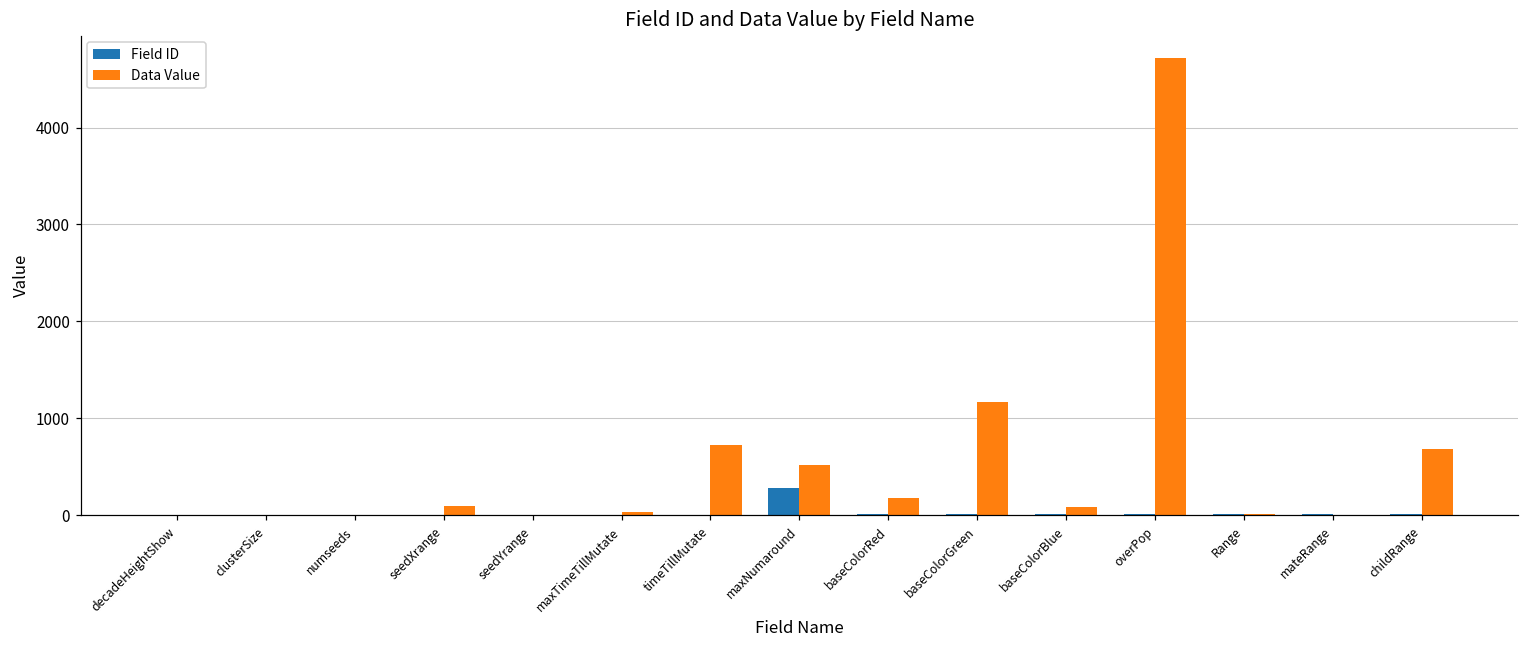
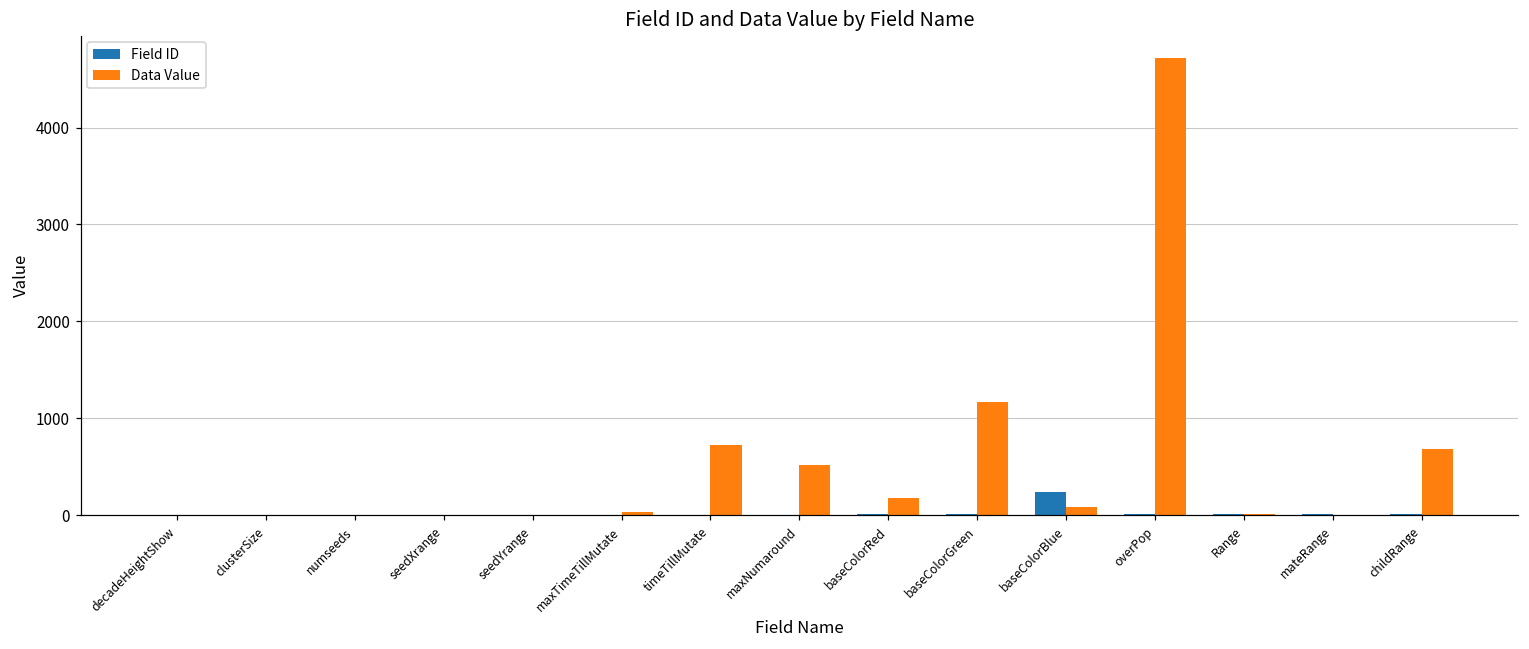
Data Value, seedXrange: 100 -> 0
Field ID, maxNumaround: 300 -> 0
Field ID, baseColorBlue: 0 -> 200
